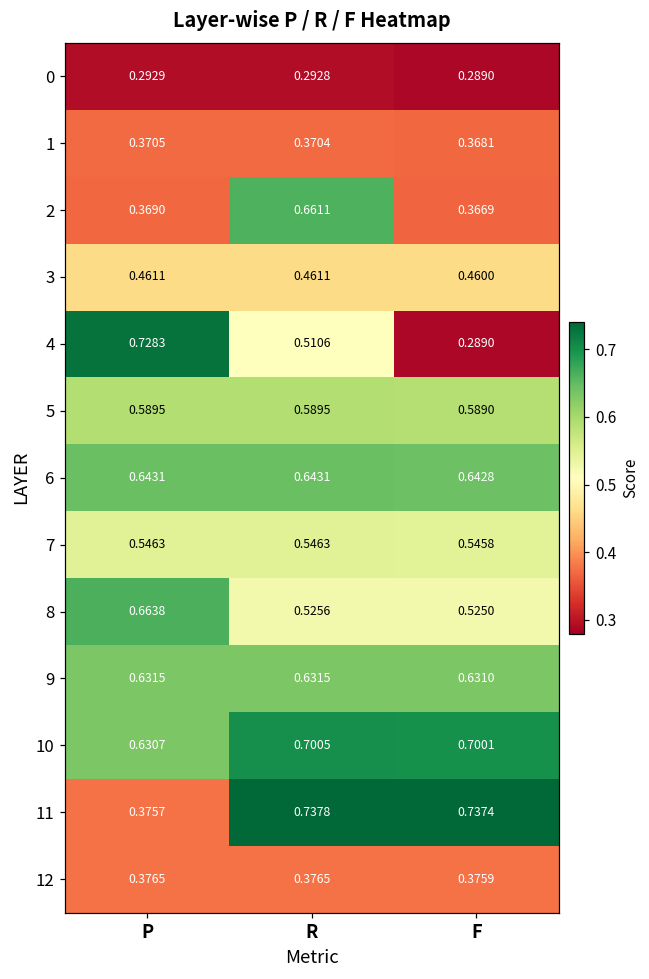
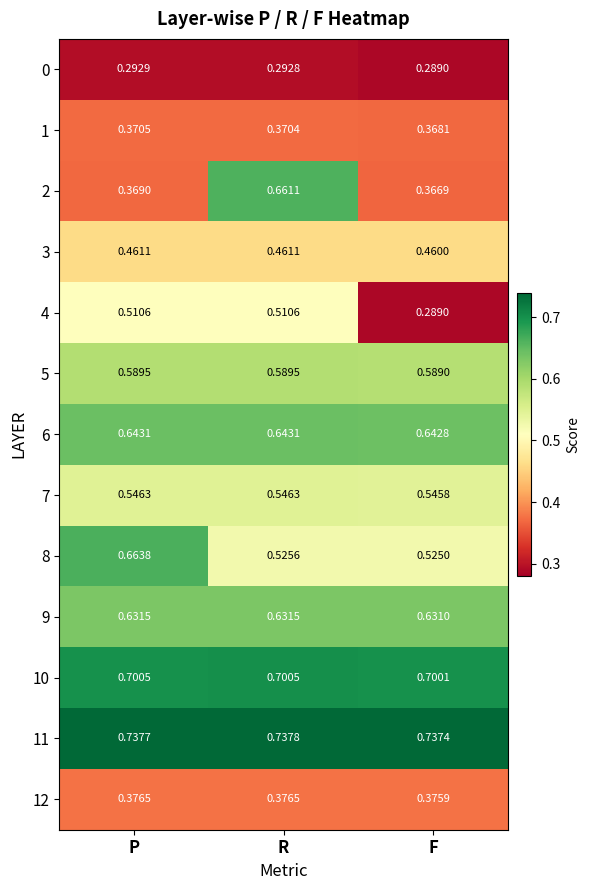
4, P: 0.7283 -> 0.5106
10, P: 0.6307 -> 0.7005
11, P: 0.3757 -> 0.7377
